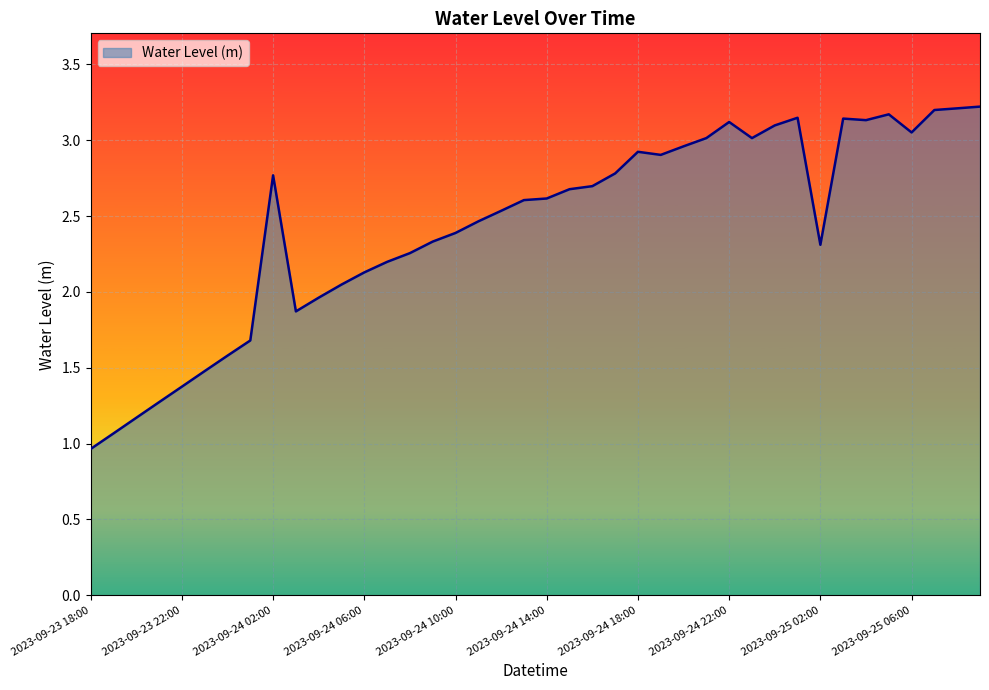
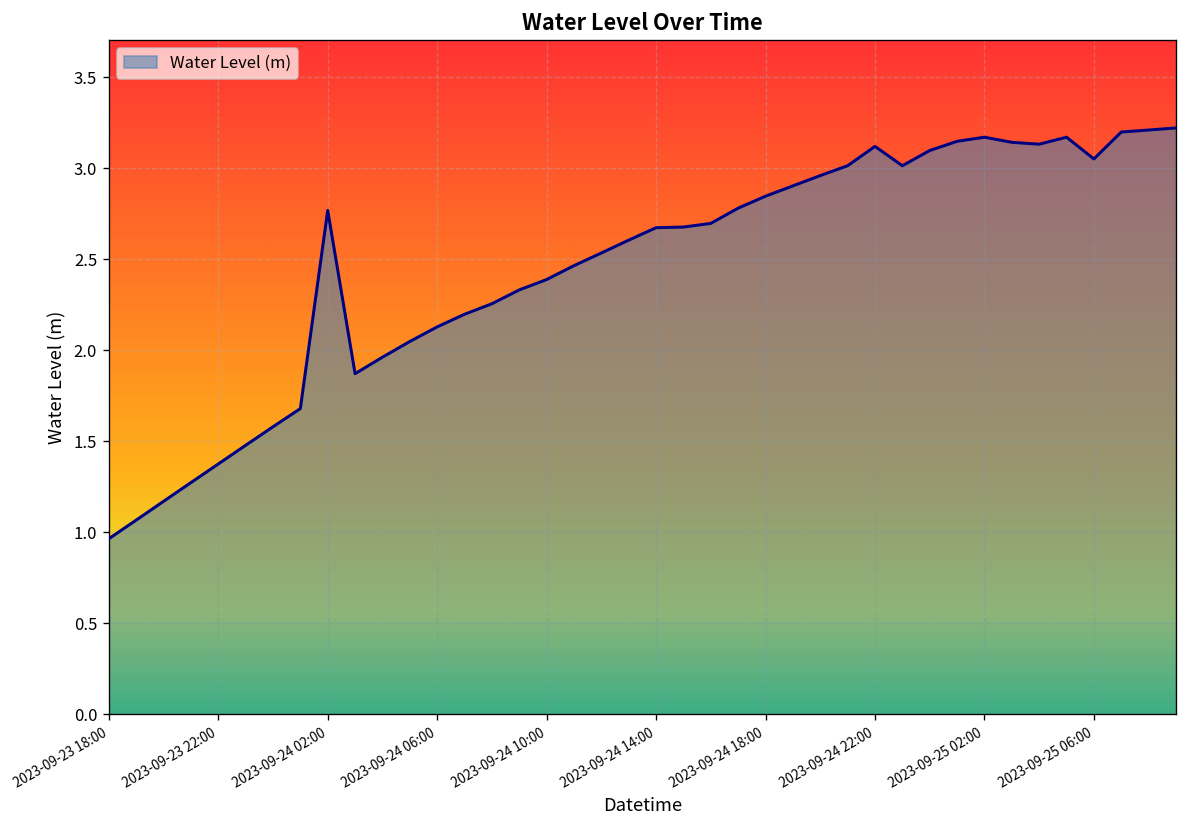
2023-09-24 14:00: 2.62 -> 2.67
2023-09-24 18:00: 2.92 -> 2.85
2023-09-25 02:00: 2.31 -> 3.17
